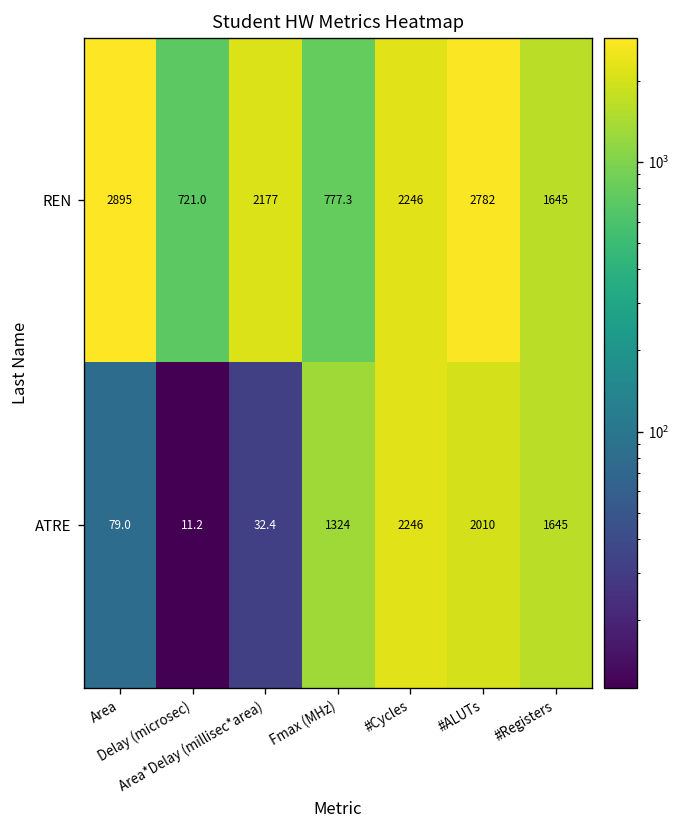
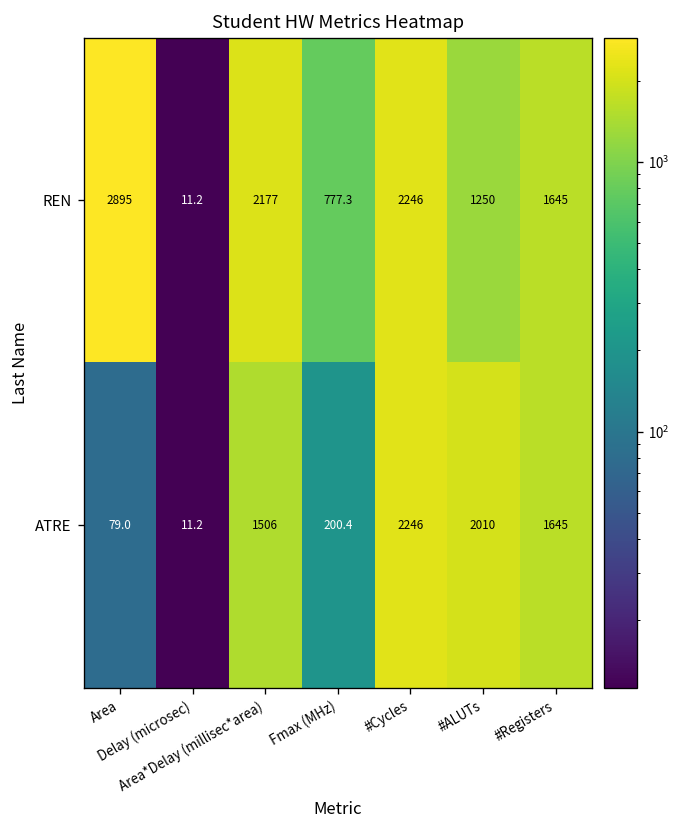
REN, Delay (microsec): 721.0 -> 11.2
REN, #ALUTs: 2782 -> 1250
ATRE, Area*Delay (millisec*area): 32.4 -> 1506
ATRE, Fmax (MHz): 1324 -> 200.4
